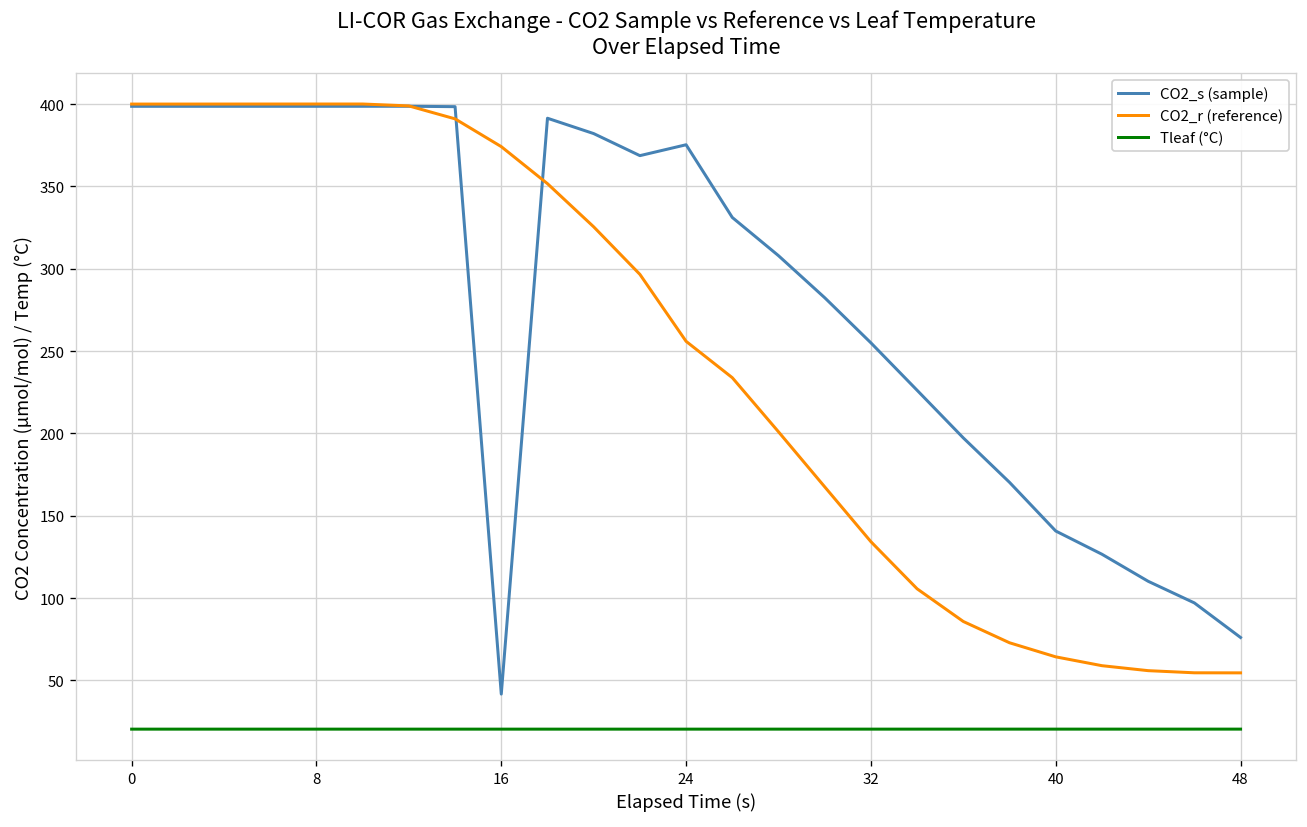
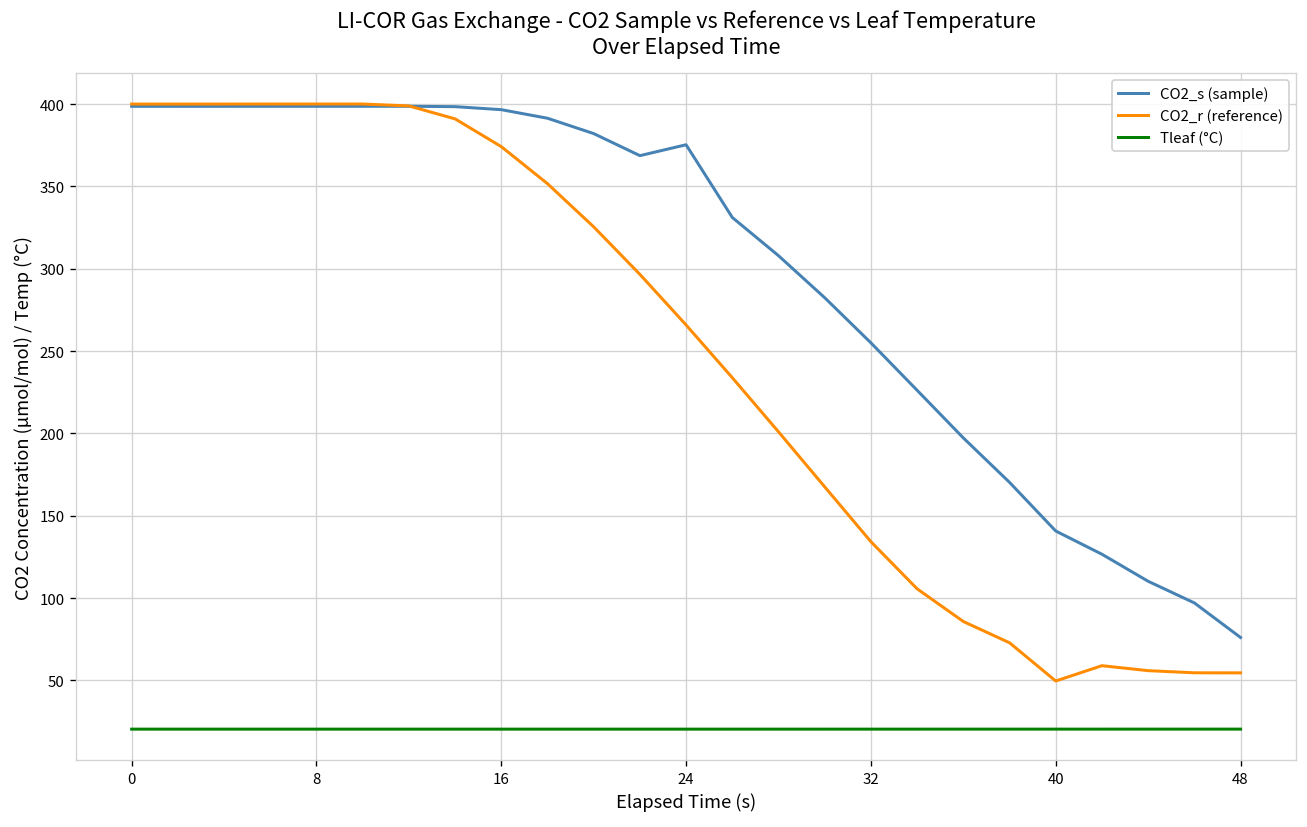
CO2_s (sample), 16: 42 -> 397
CO2_r (reference), 24: 256 -> 266
CO2_r (reference), 40: 64 -> 50
